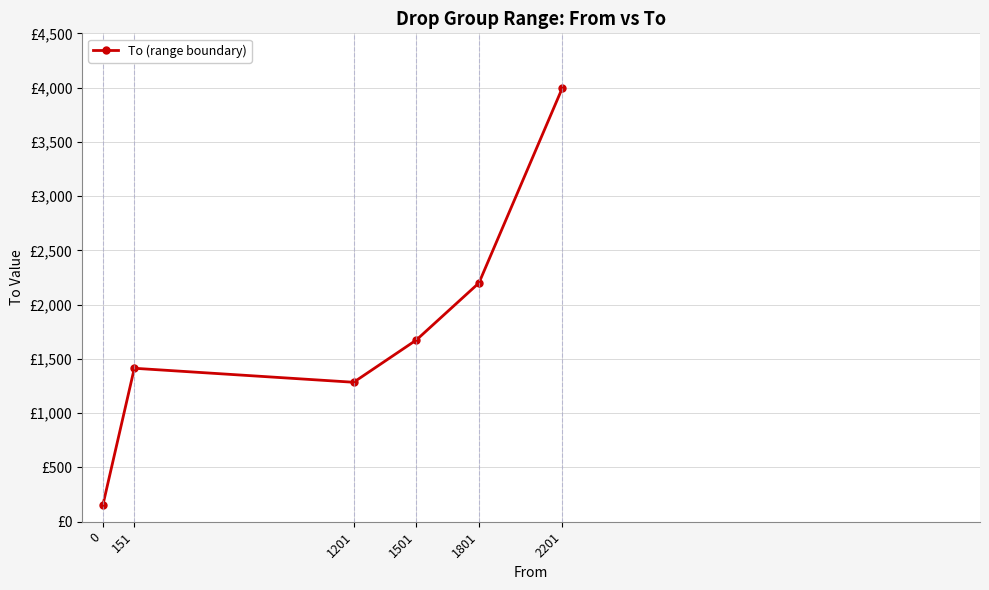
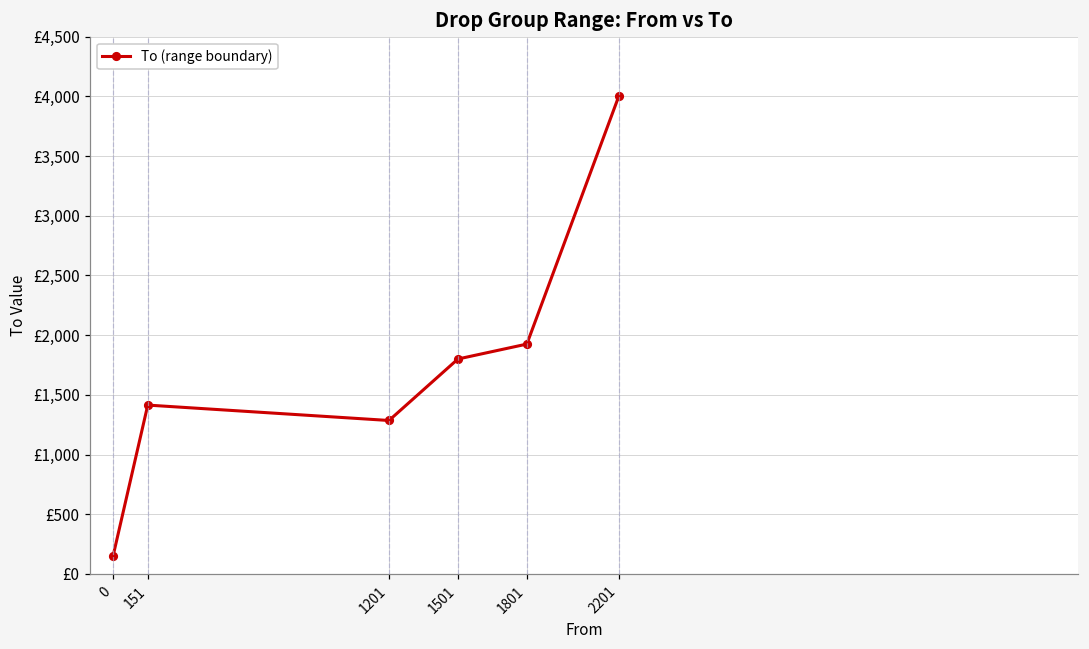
1501: £1,670 -> £1,800
1801: £2,200 -> £1,930
